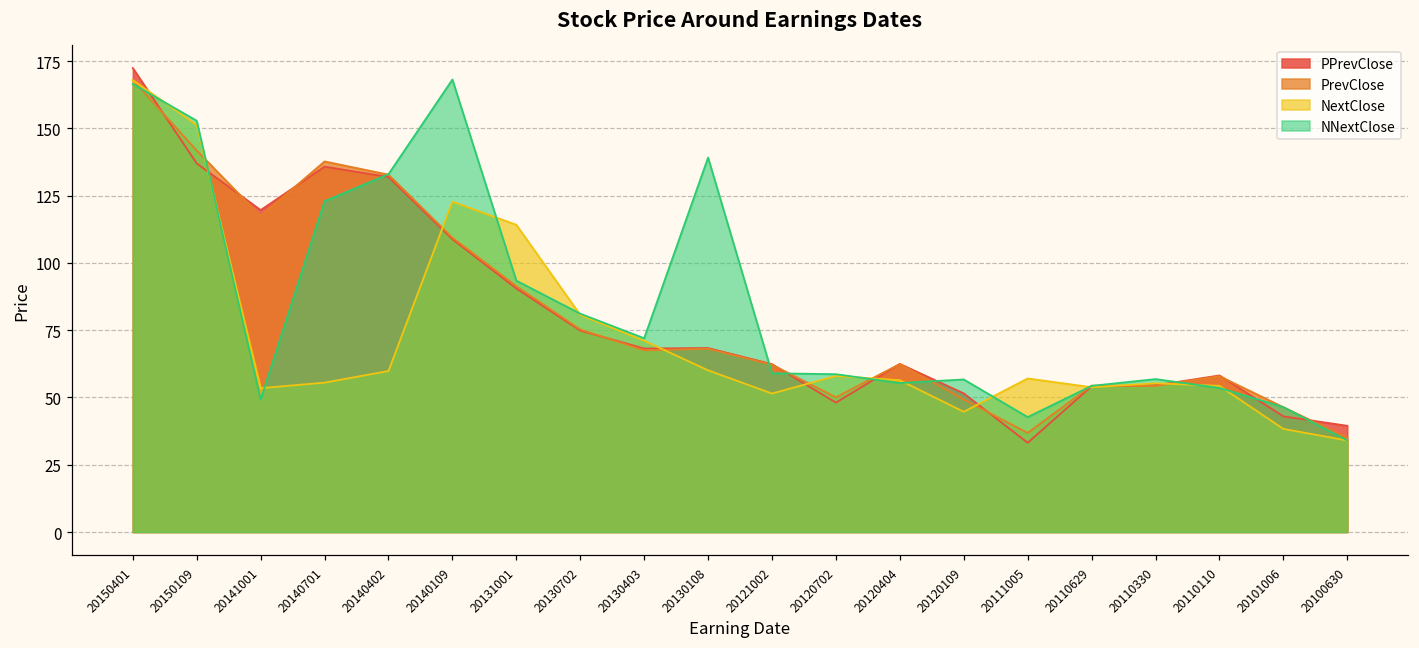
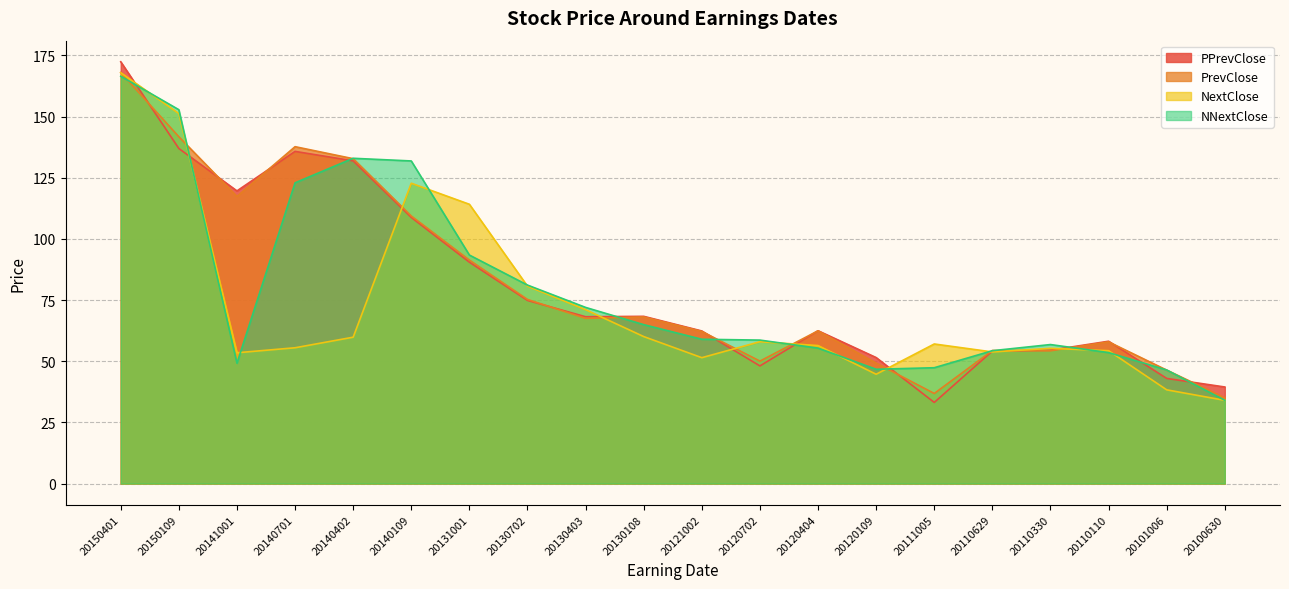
NNextClose, 20140109: 168 -> 132
NNextClose, 20130108: 139 -> 65
NNextClose, 20120109: 57 -> 47
NNextClose, 20111005: 43 -> 47
